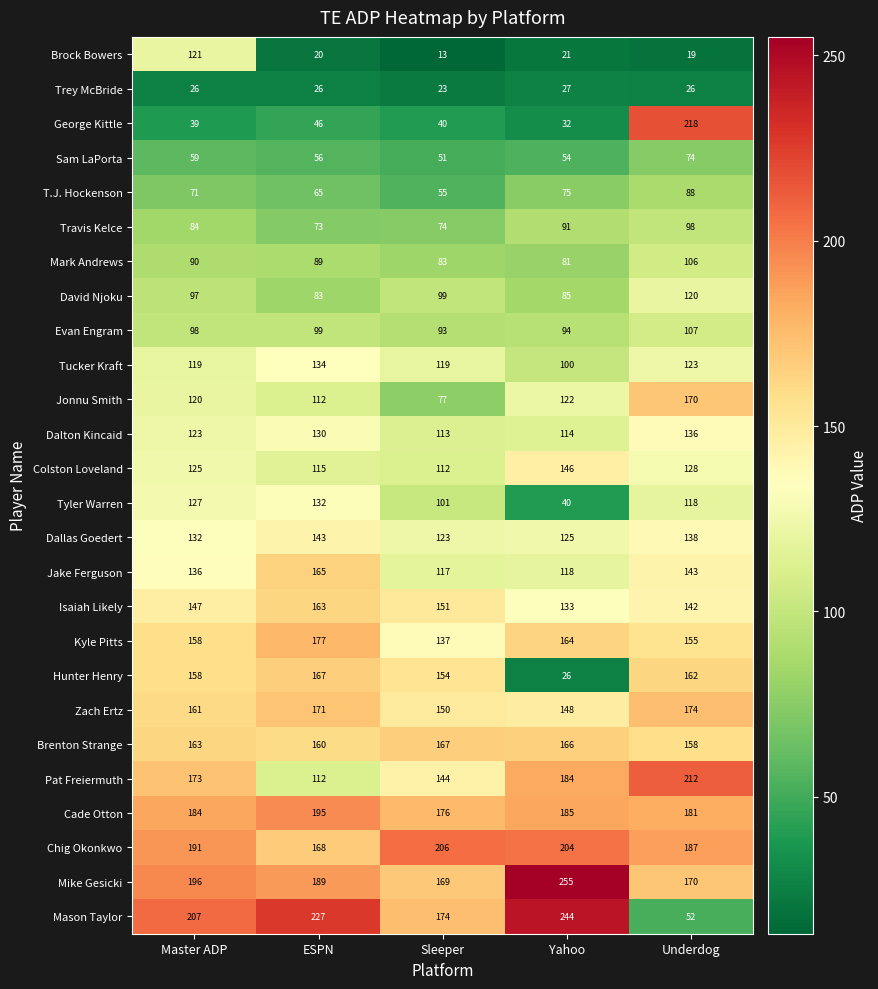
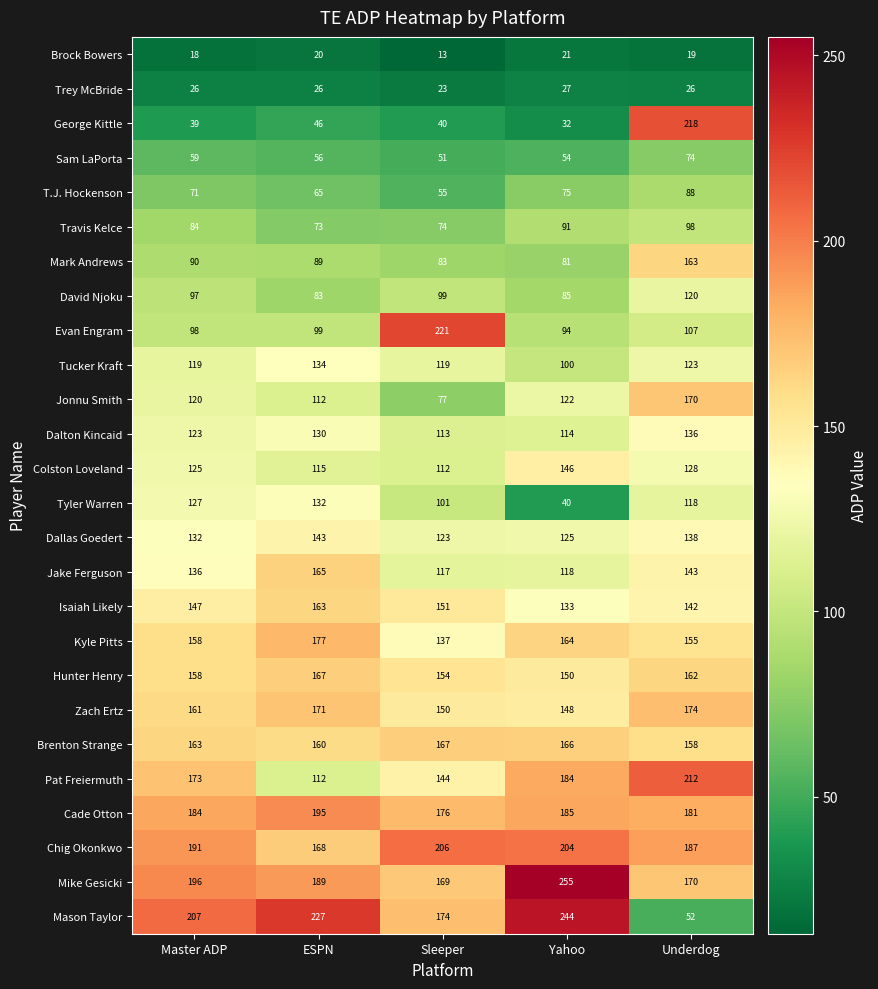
Brock Bowers, Master ADP: 121 -> 18
Mark Andrews, Underdog: 106 -> 163
Evan Engram, Sleeper: 93 -> 221
Hunter Henry, Yahoo: 26 -> 150
